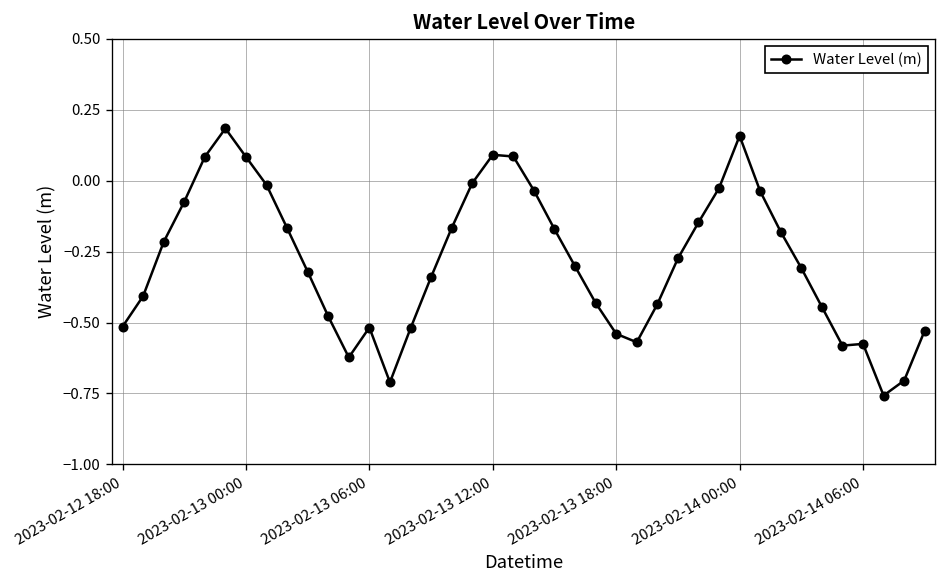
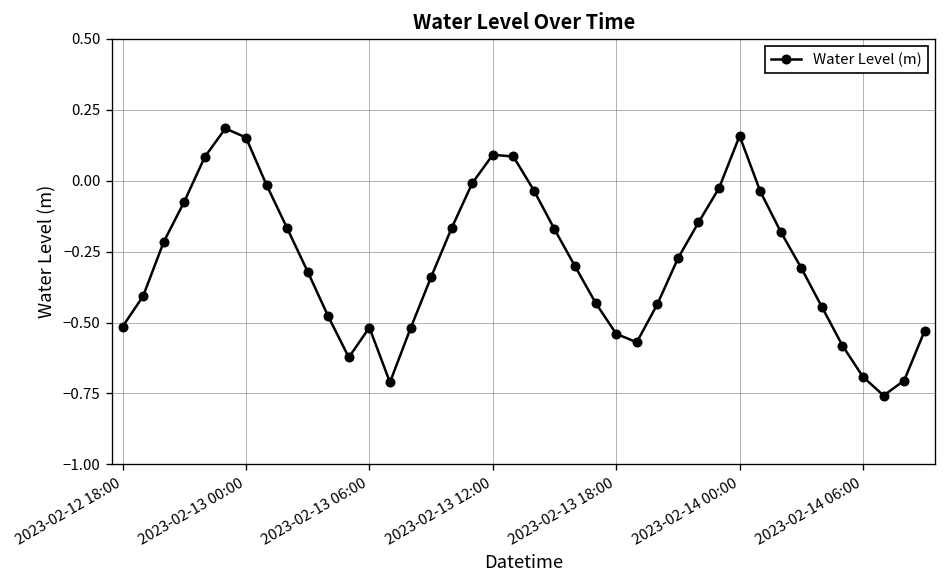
2023-02-13 00:00: 0.08 -> 0.15
2023-02-14 06:00: -0.58 -> -0.69
